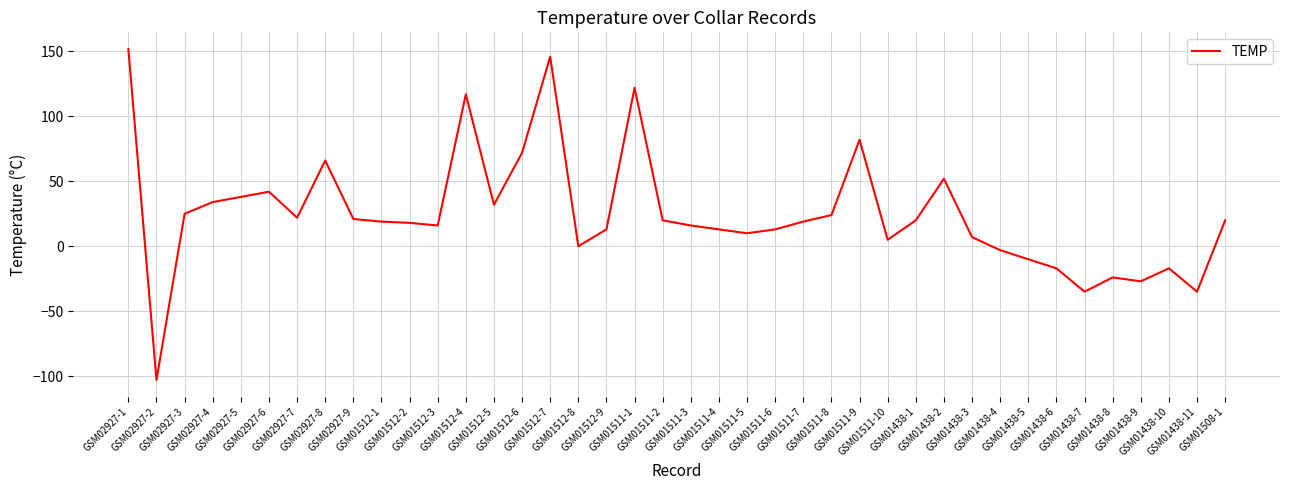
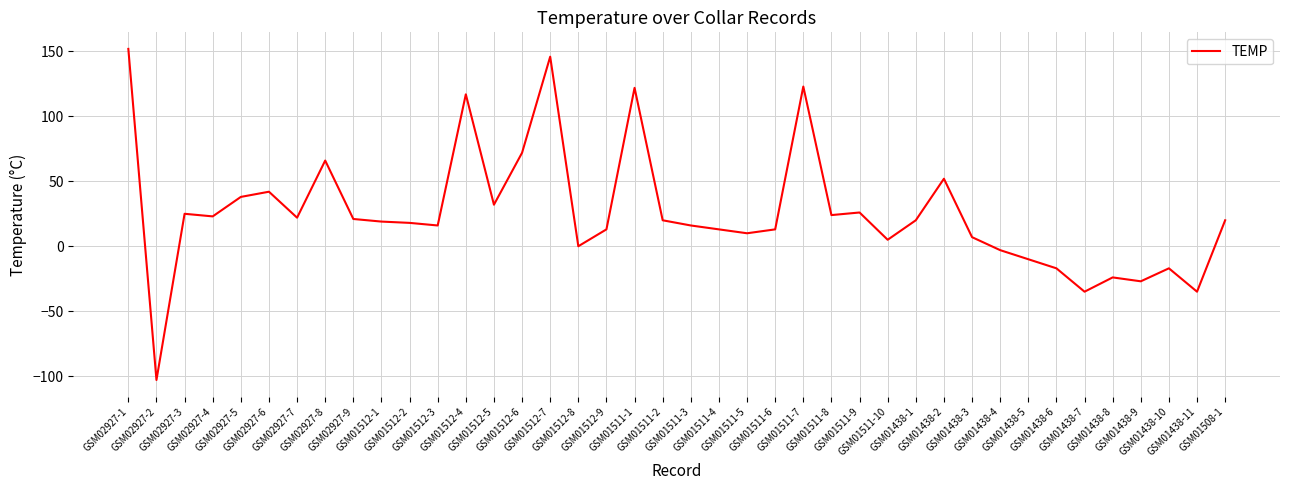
GSM02927-4: 34 -> 23
GSM01511-7: 19 -> 123
GSM01511-9: 82 -> 26
